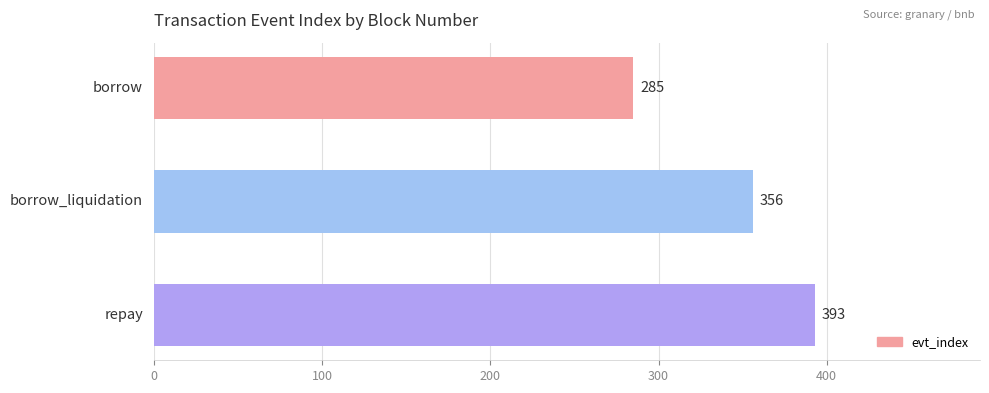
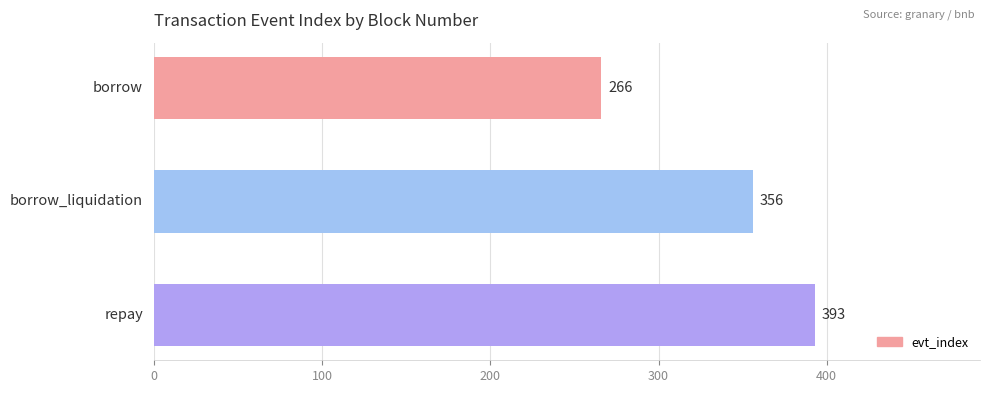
borrow: 285 -> 266
